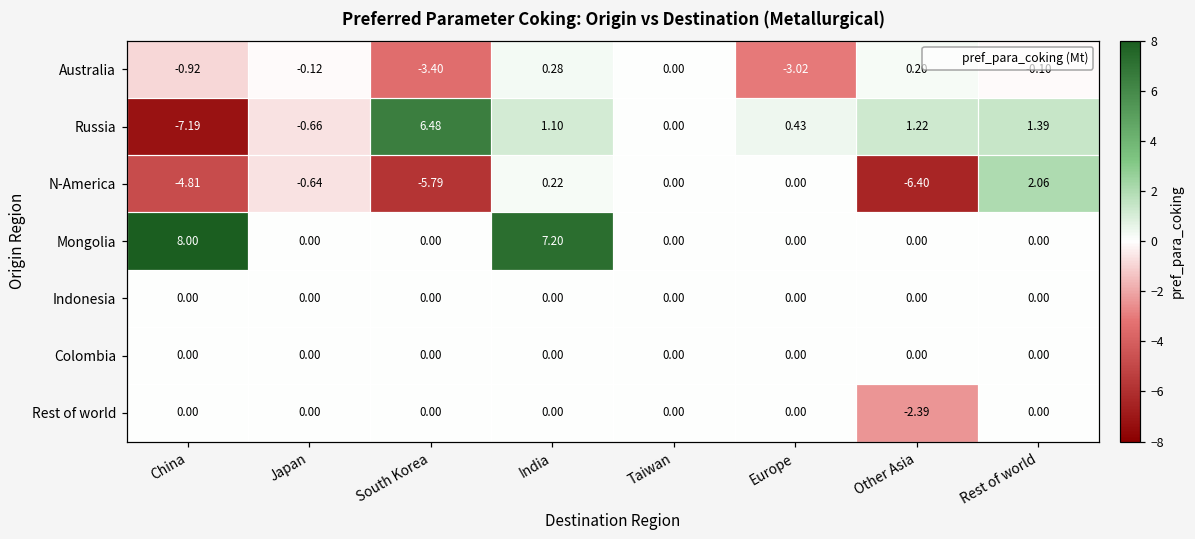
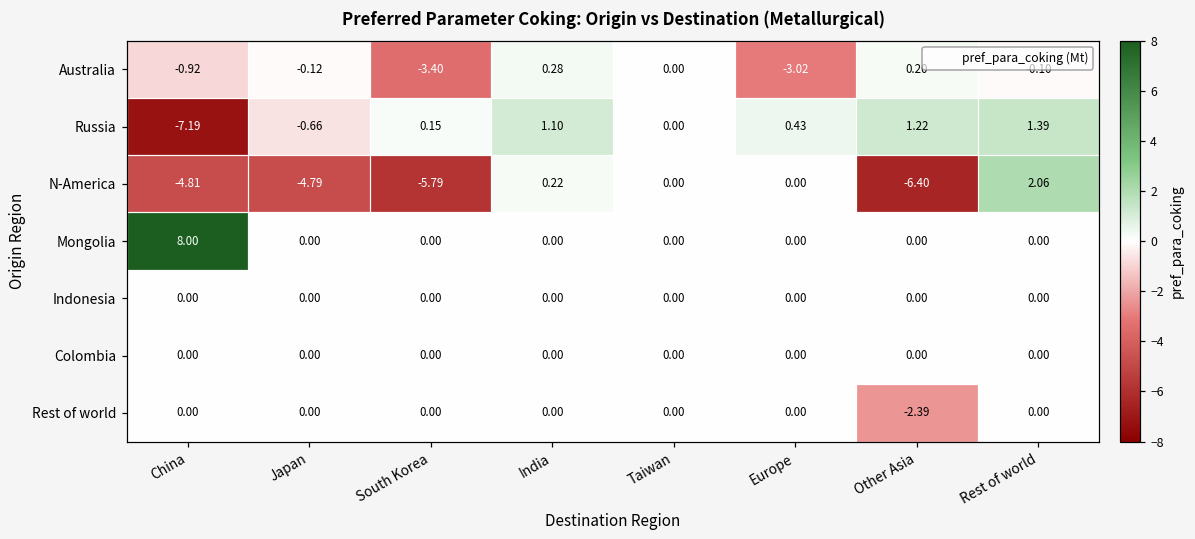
Russia, South Korea: 6.48 -> 0.15
N-America, Japan: -0.64 -> -4.79
Mongolia, India: 7.20 -> 0.00
